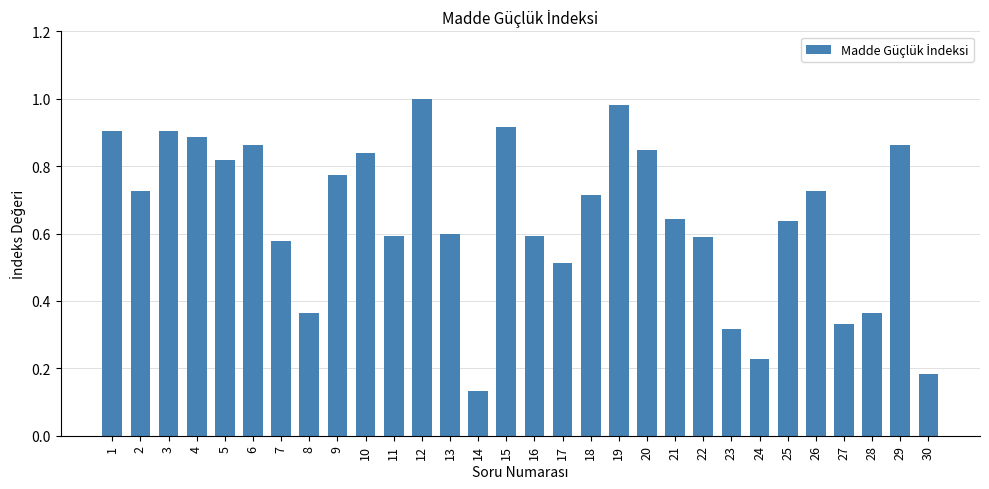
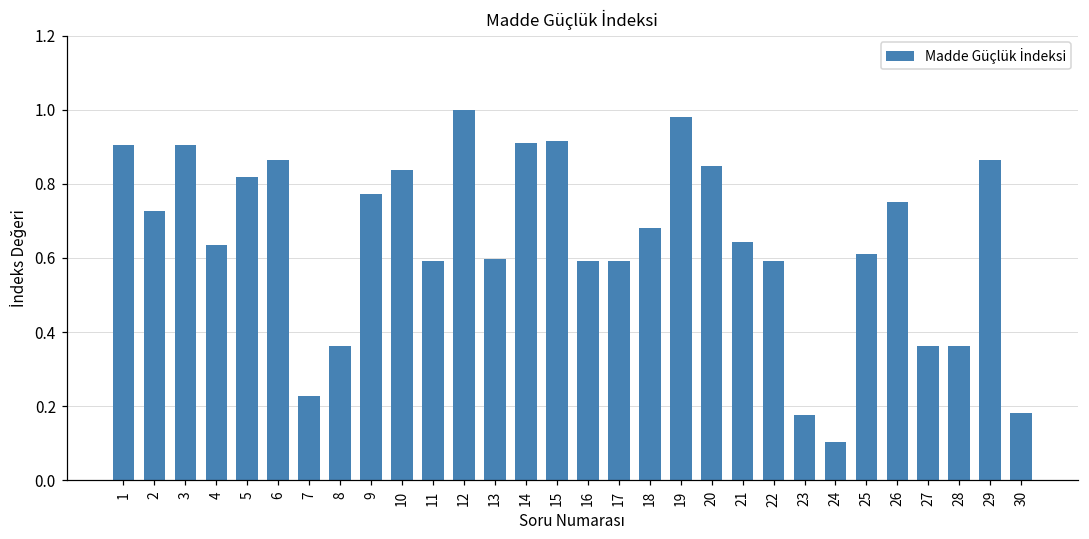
4: 0.89 -> 0.64
7: 0.58 -> 0.23
14: 0.13 -> 0.91
17: 0.51 -> 0.59
18: 0.72 -> 0.68
23: 0.32 -> 0.18
24: 0.23 -> 0.10
25: 0.64 -> 0.61
26: 0.73 -> 0.75
27: 0.33 -> 0.36
